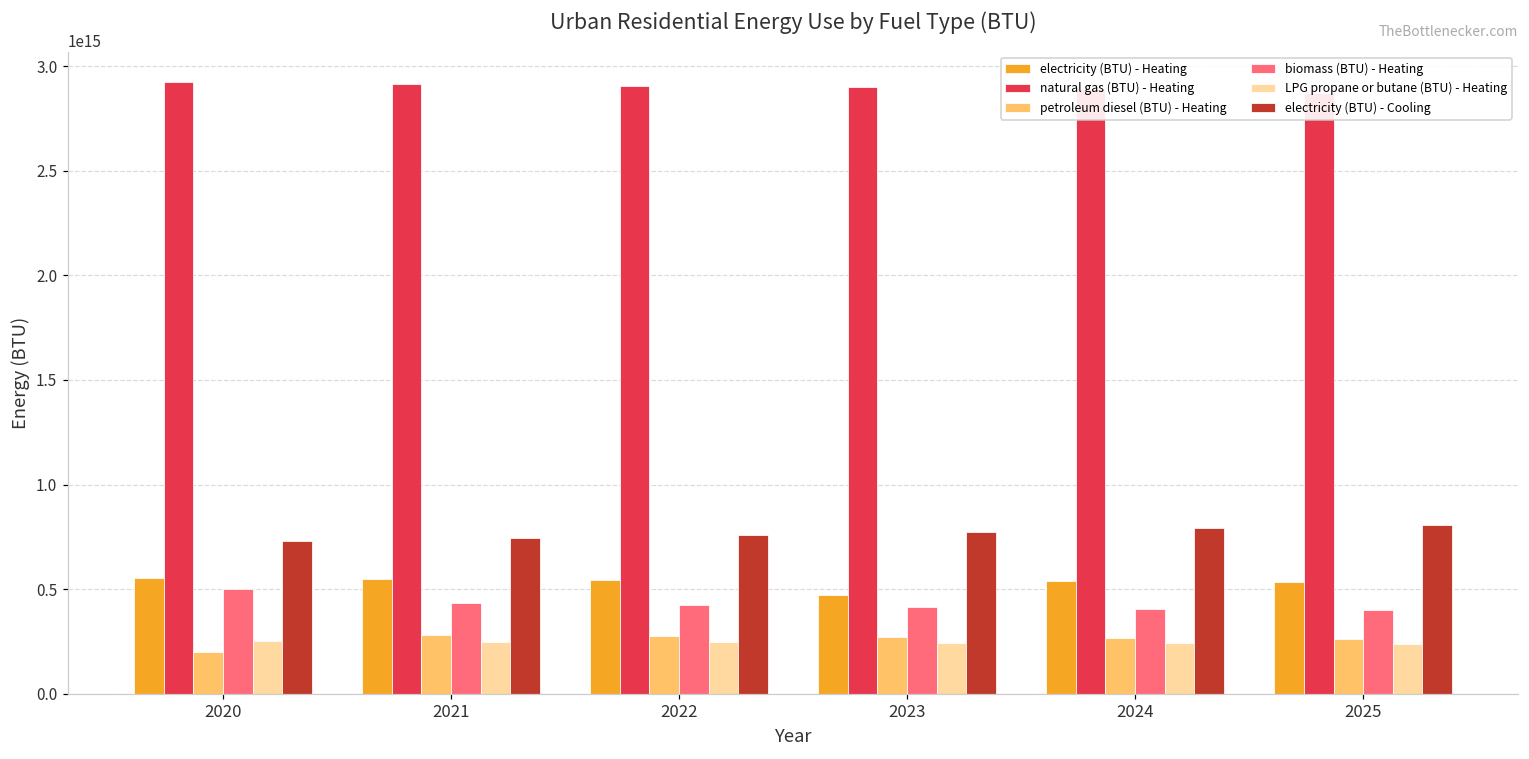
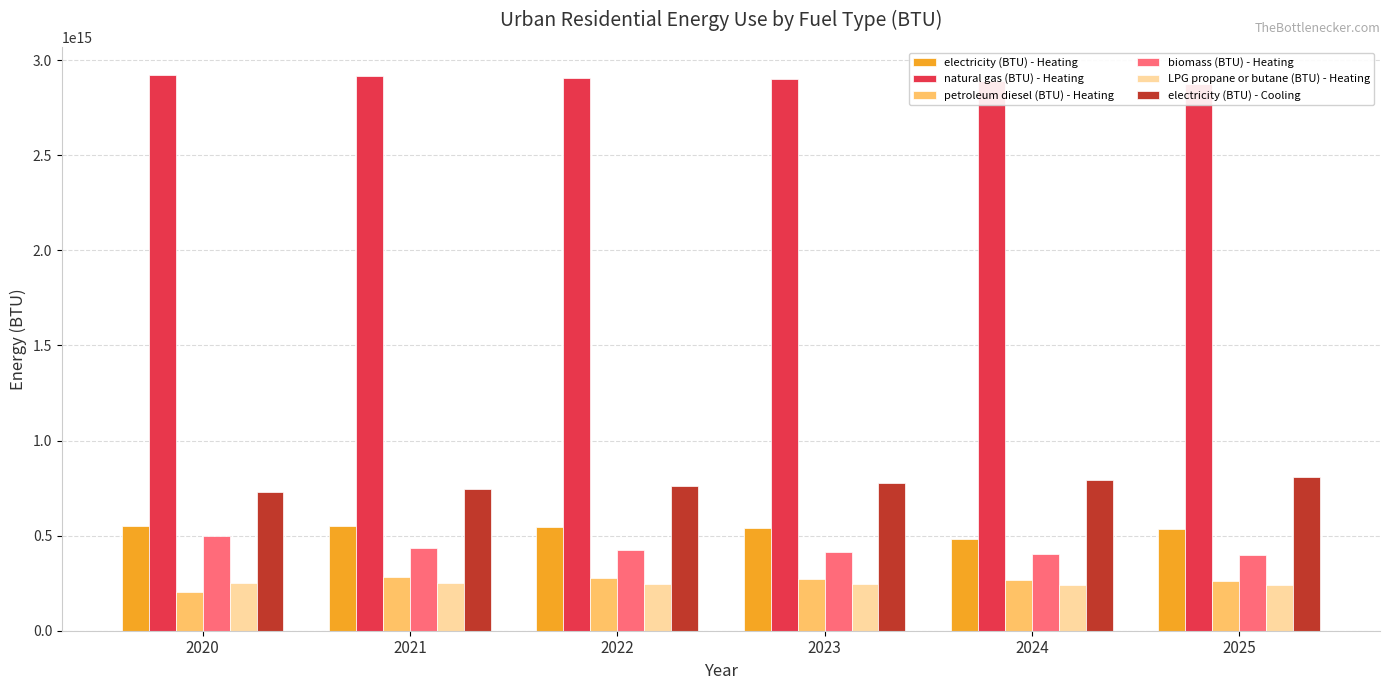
electricity (BTU) - Heating, 2023: 470000000000000 -> 540000000000000
electricity (BTU) - Heating, 2024: 540000000000000 -> 480000000000000
